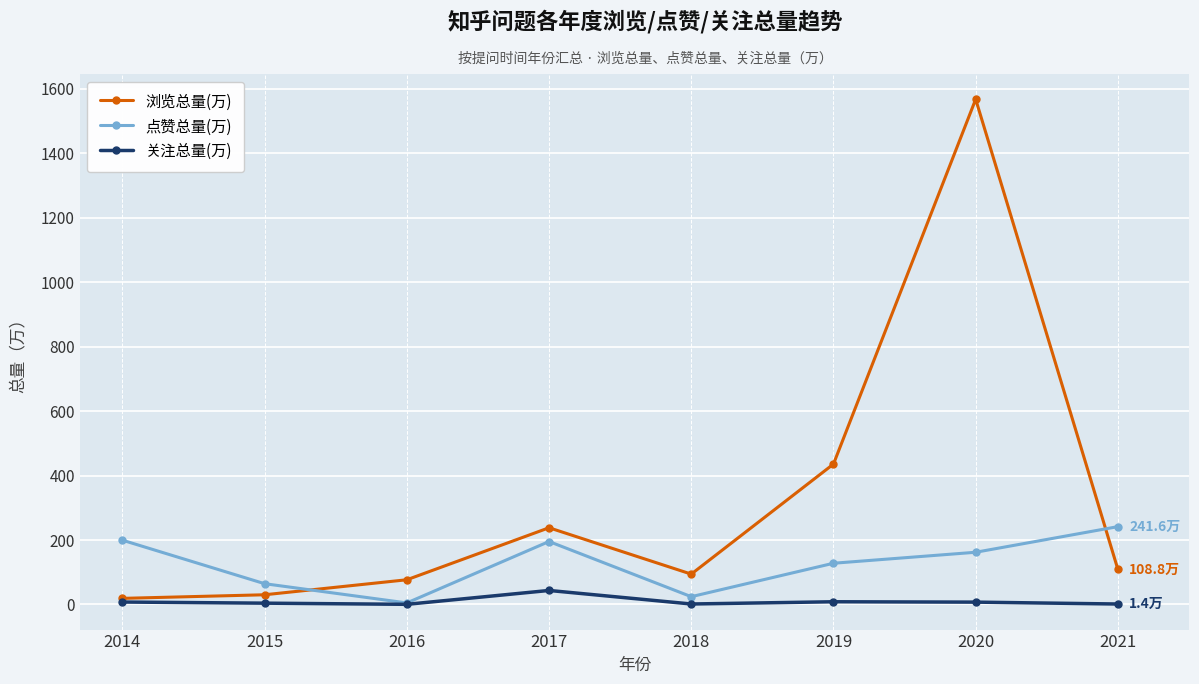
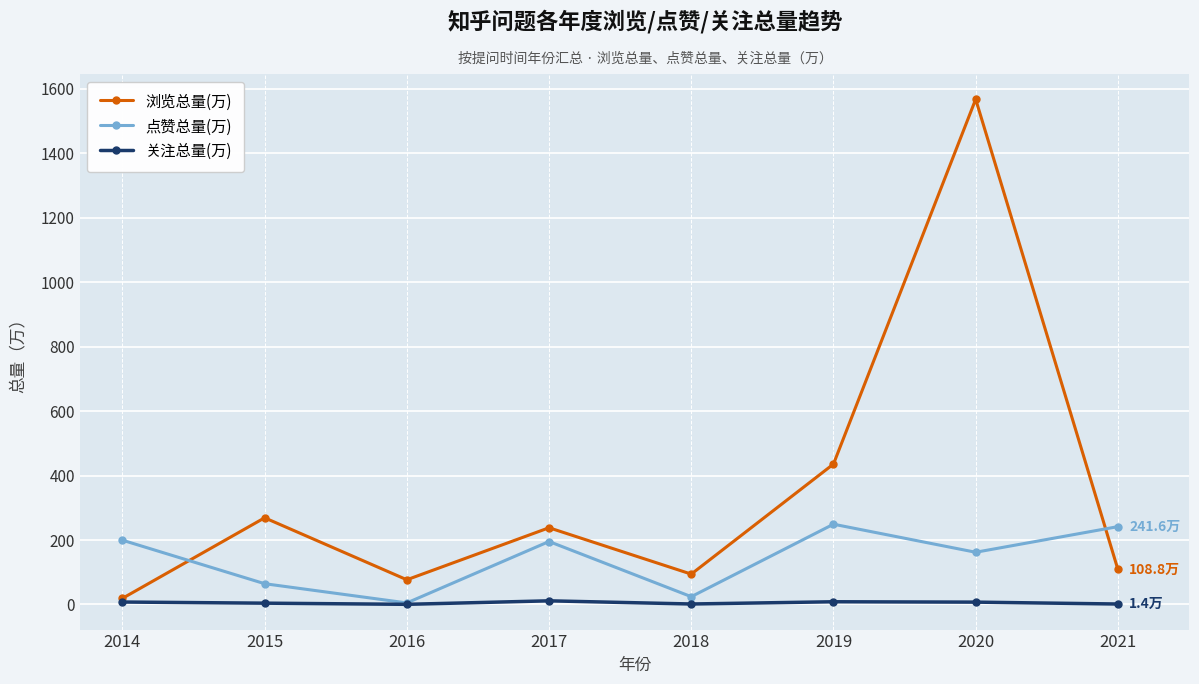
浏览总量(万), 2015: 30 -> 270
关注总量(万), 2017: 40 -> 10
点赞总量(万), 2019: 130 -> 250
